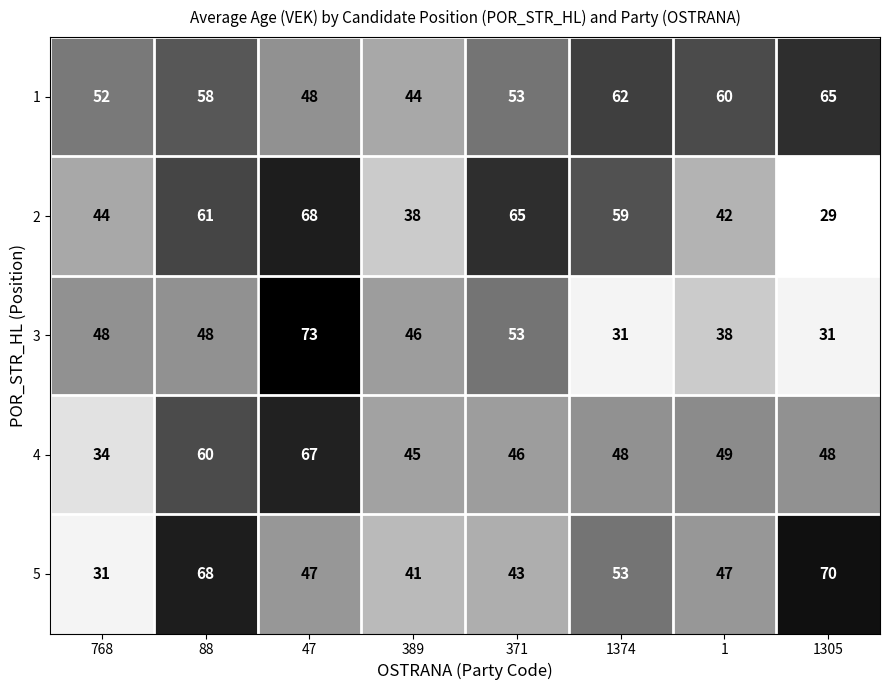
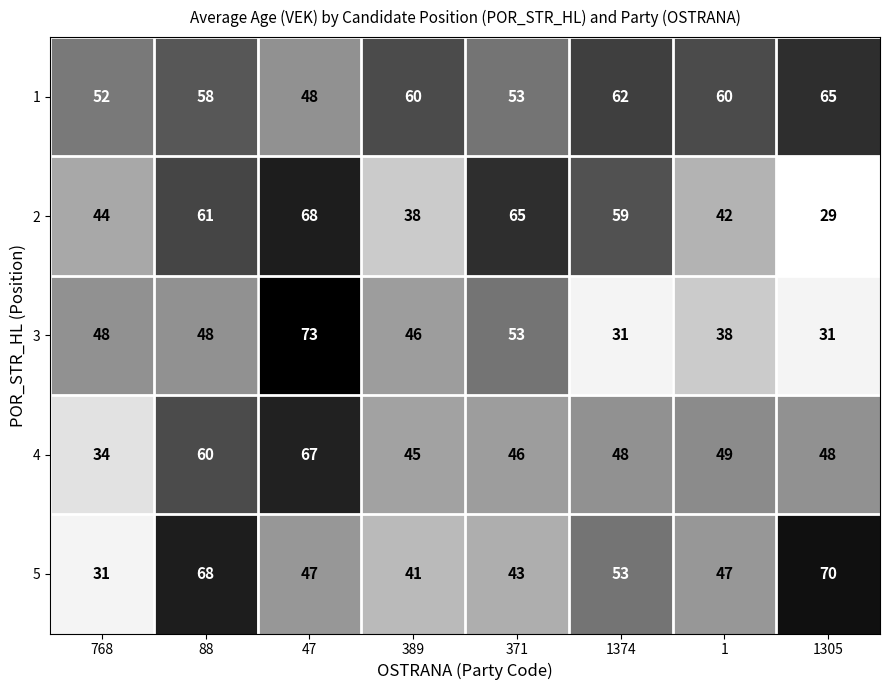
1, 389: 44 -> 60
